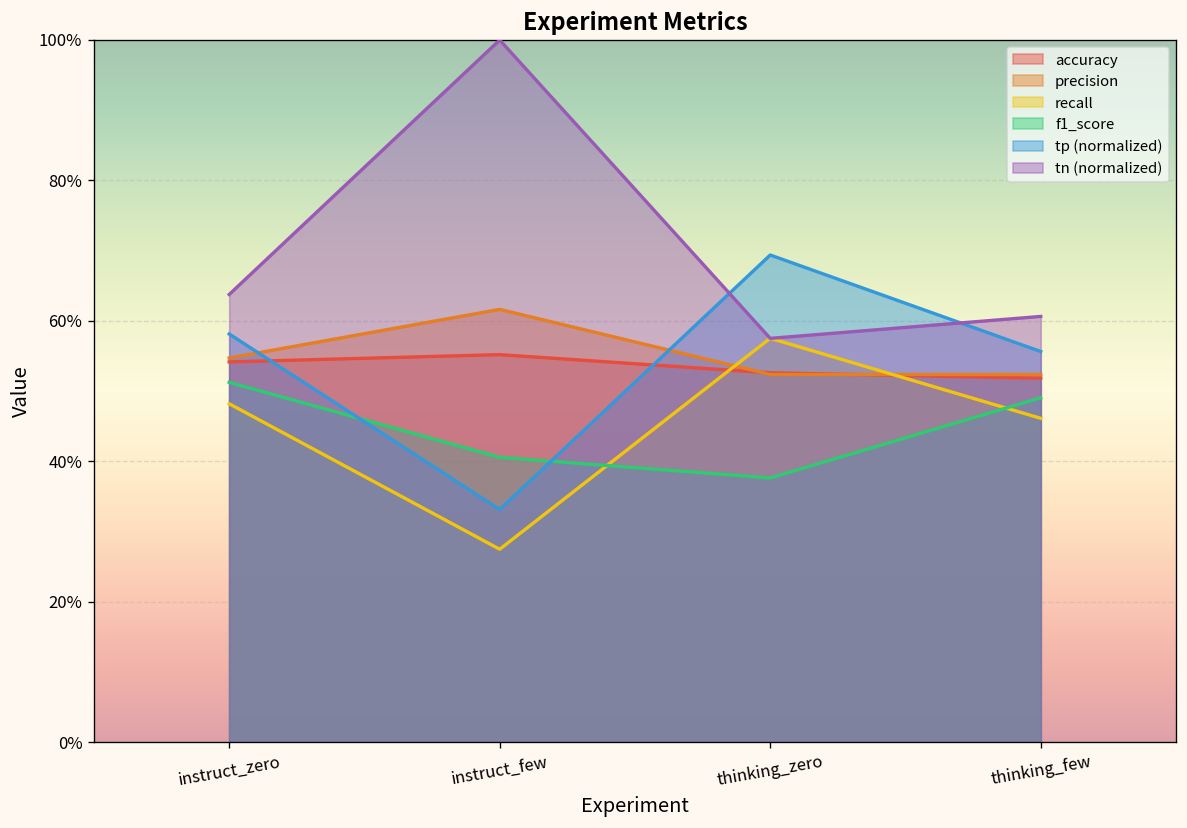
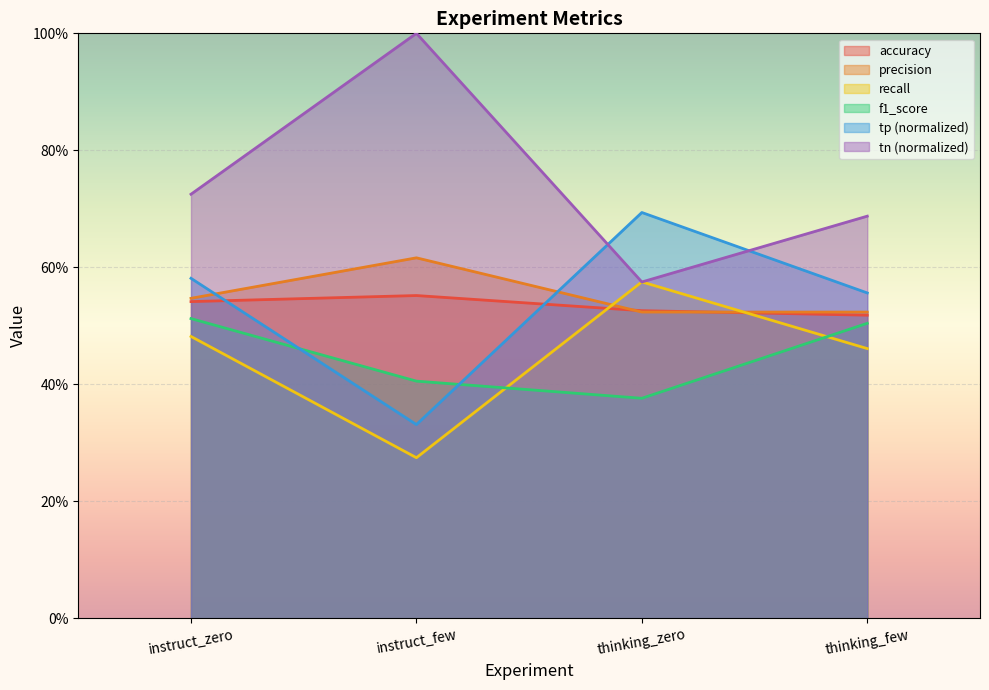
tn (normalized), instruct_zero: 64% -> 73%
f1_score, thinking_few: 49% -> 50%
tn (normalized), thinking_few: 61% -> 69%
